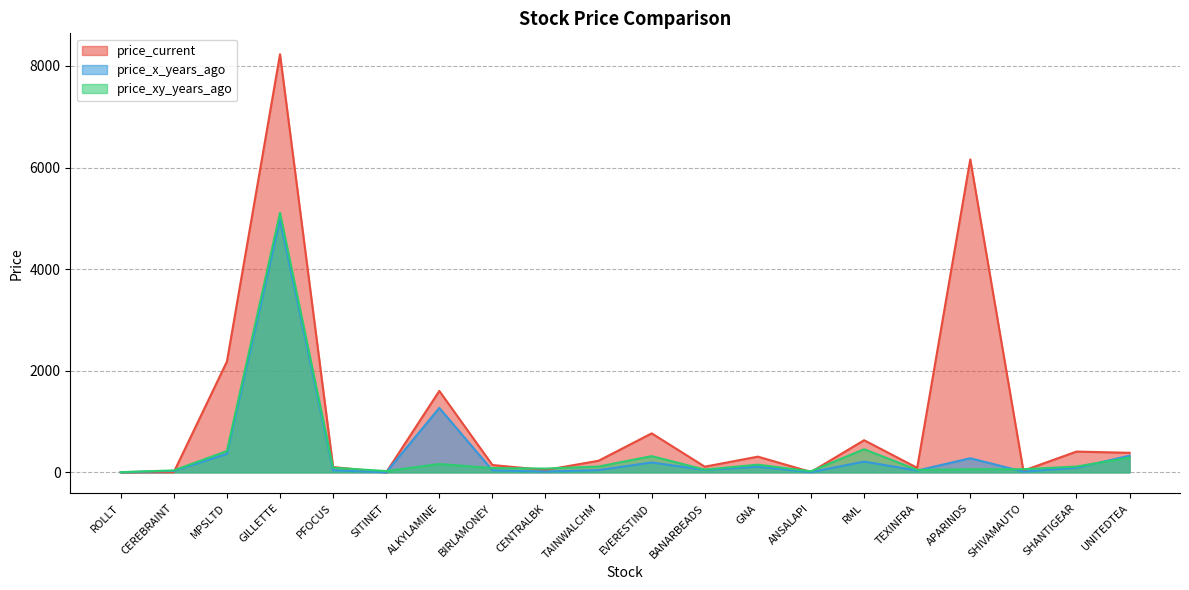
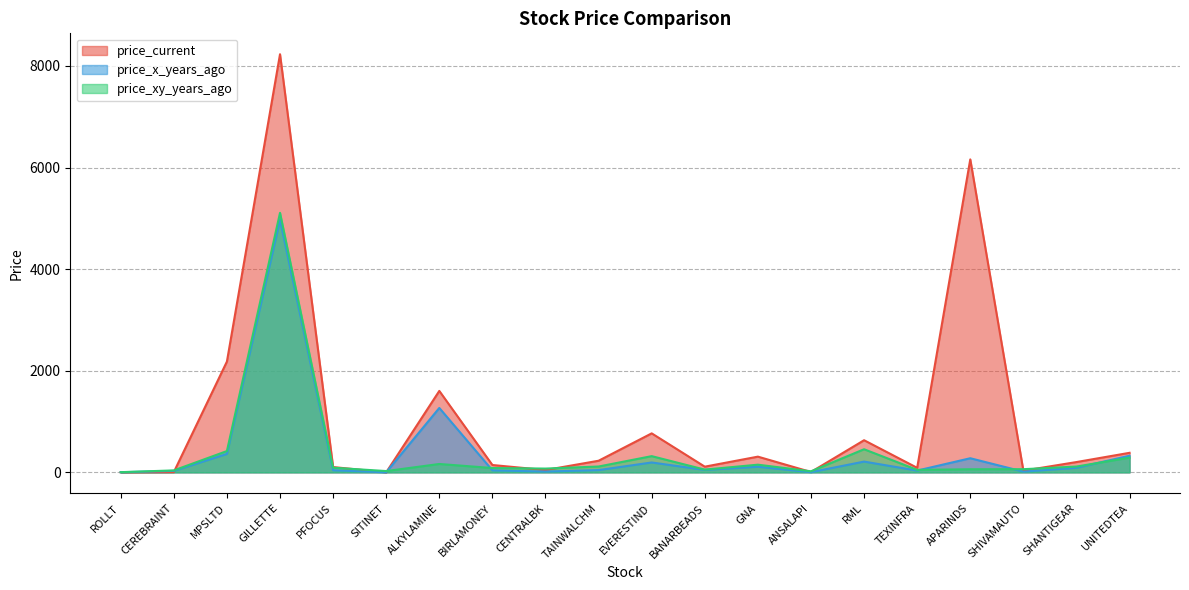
price_current, SHANTIGEAR: 400 -> 200
